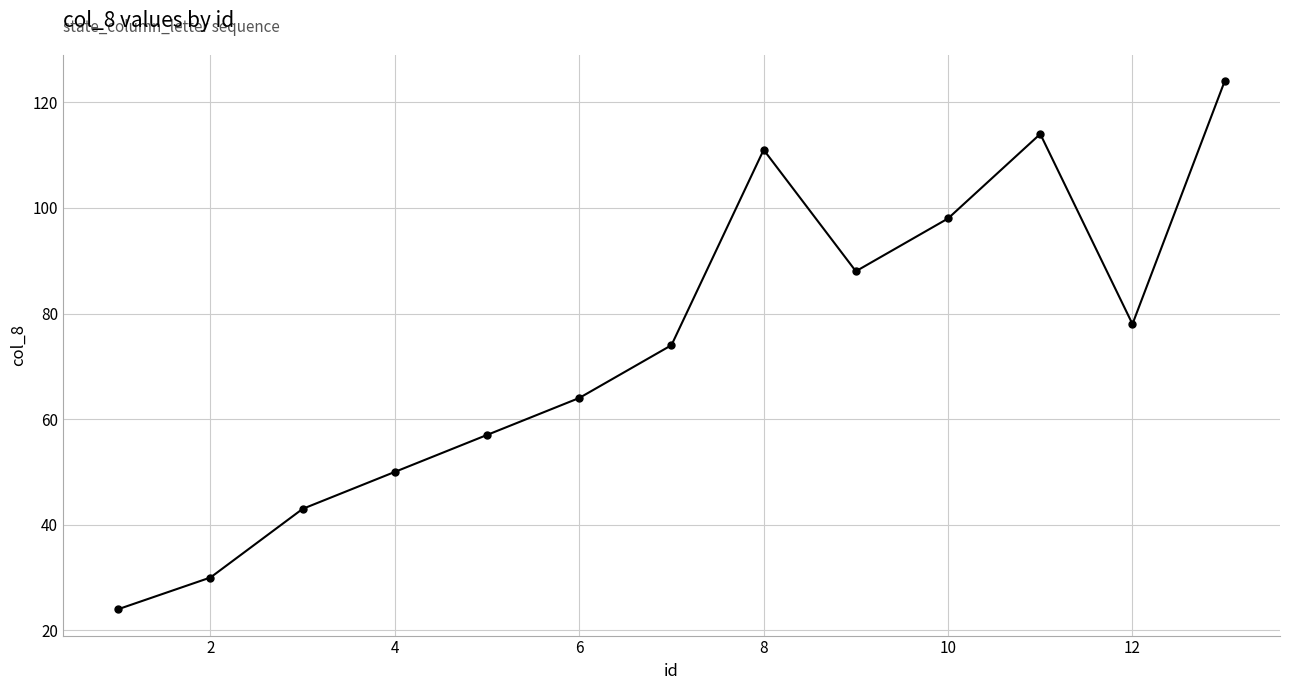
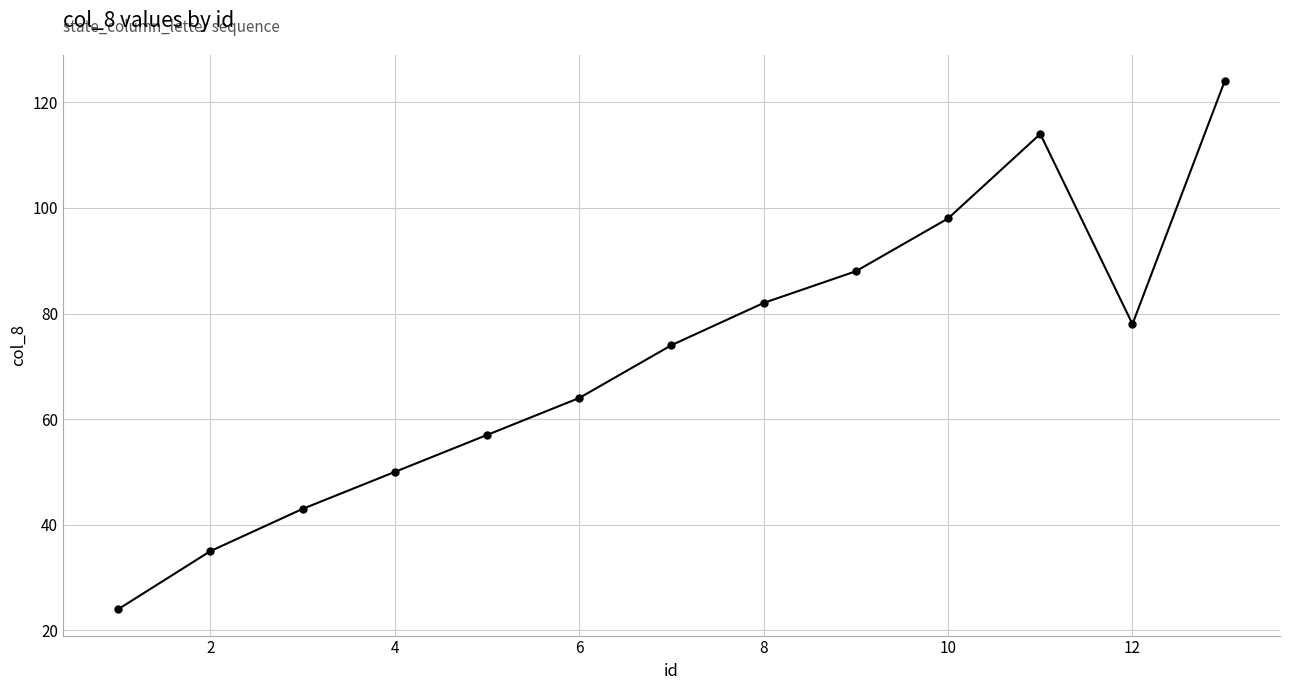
2: 30 -> 35
8: 111 -> 82
